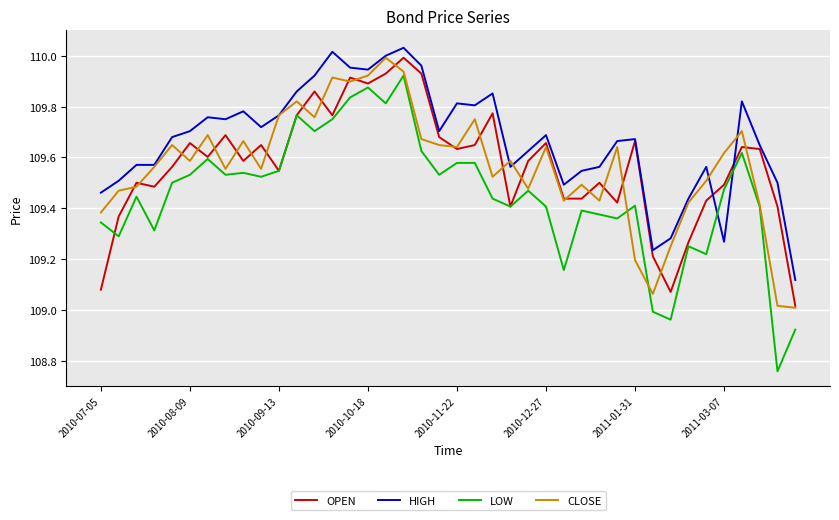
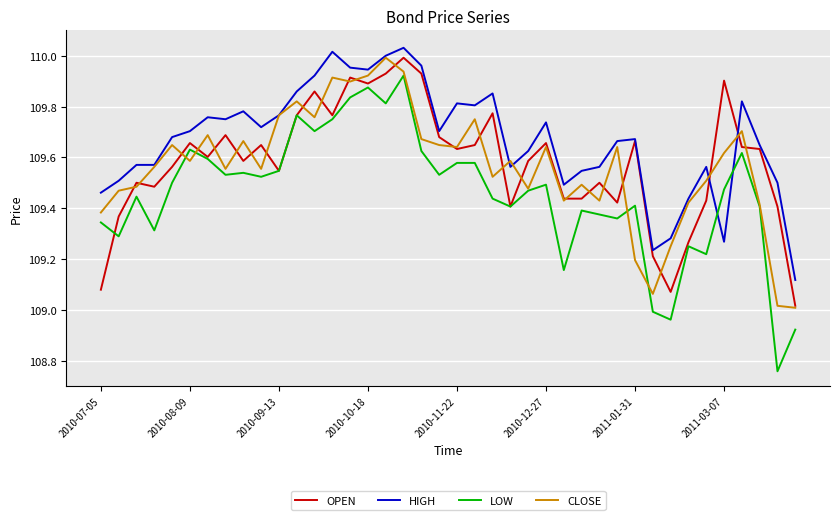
LOW, 2010-08-09: 109.53 -> 109.63
HIGH, 2010-12-27: 109.69 -> 109.74
LOW, 2010-12-27: 109.41 -> 109.49
OPEN, 2011-03-07: 109.49 -> 109.90
